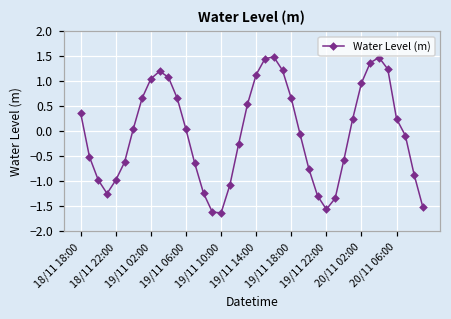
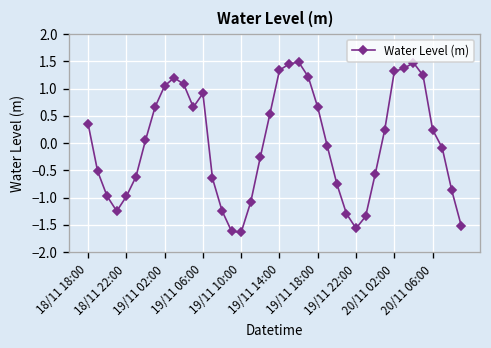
19/11 06:00: 0.0 -> 0.9
19/11 14:00: 1.1 -> 1.3
20/11 02:00: 1.0 -> 1.3
